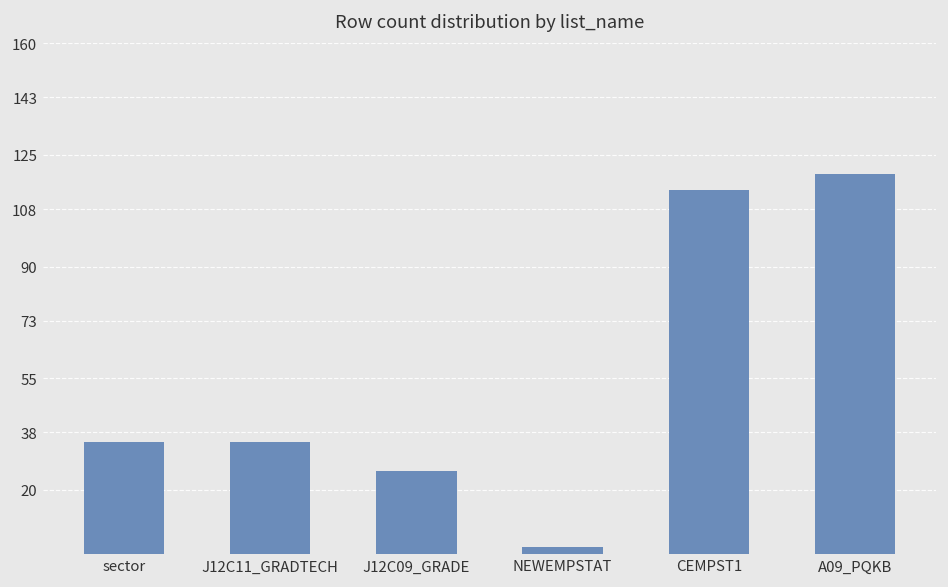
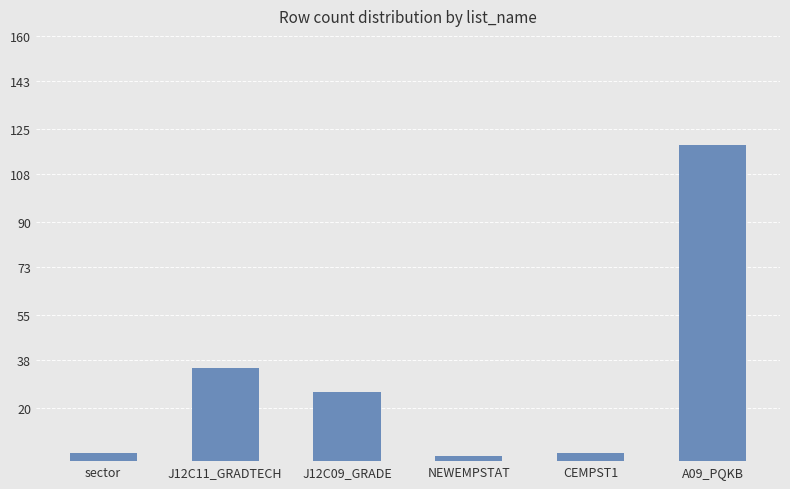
sector: 35 -> 3
CEMPST1: 114 -> 3
